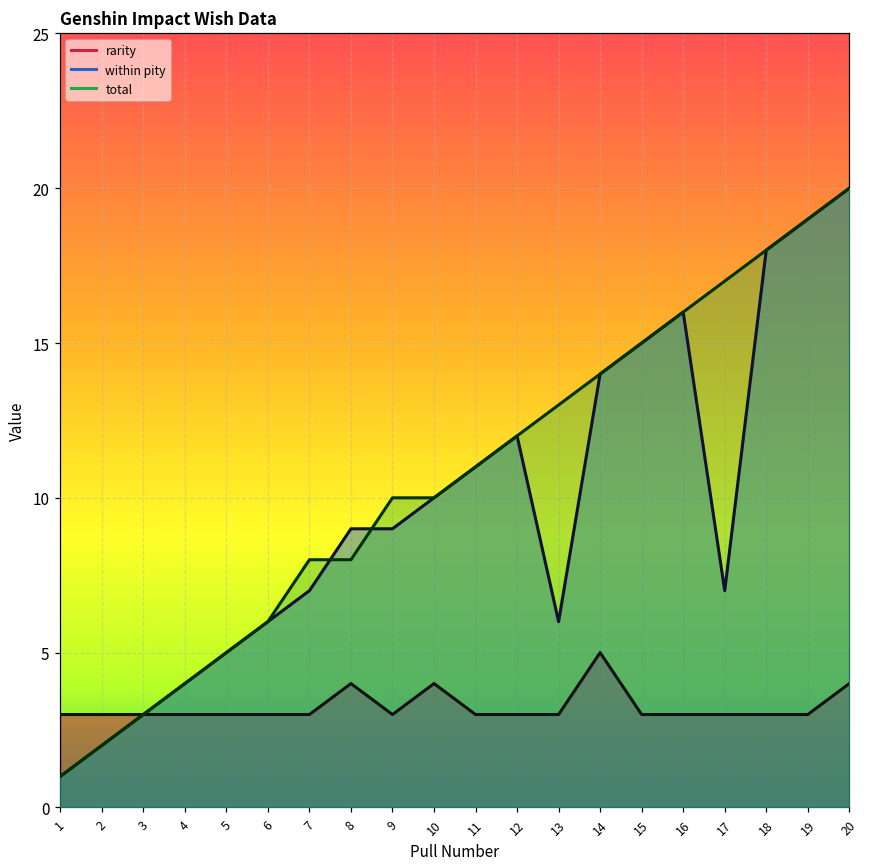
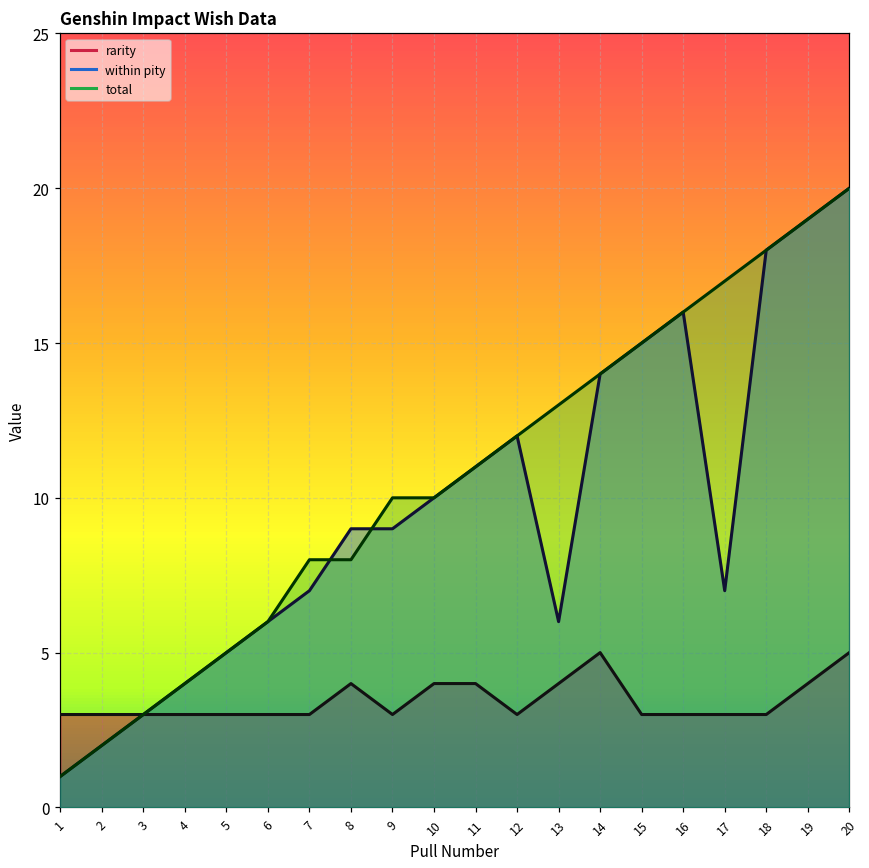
rarity, 11: 3 -> 4
rarity, 13: 3 -> 4
rarity, 19: 3 -> 4
rarity, 20: 4 -> 5
